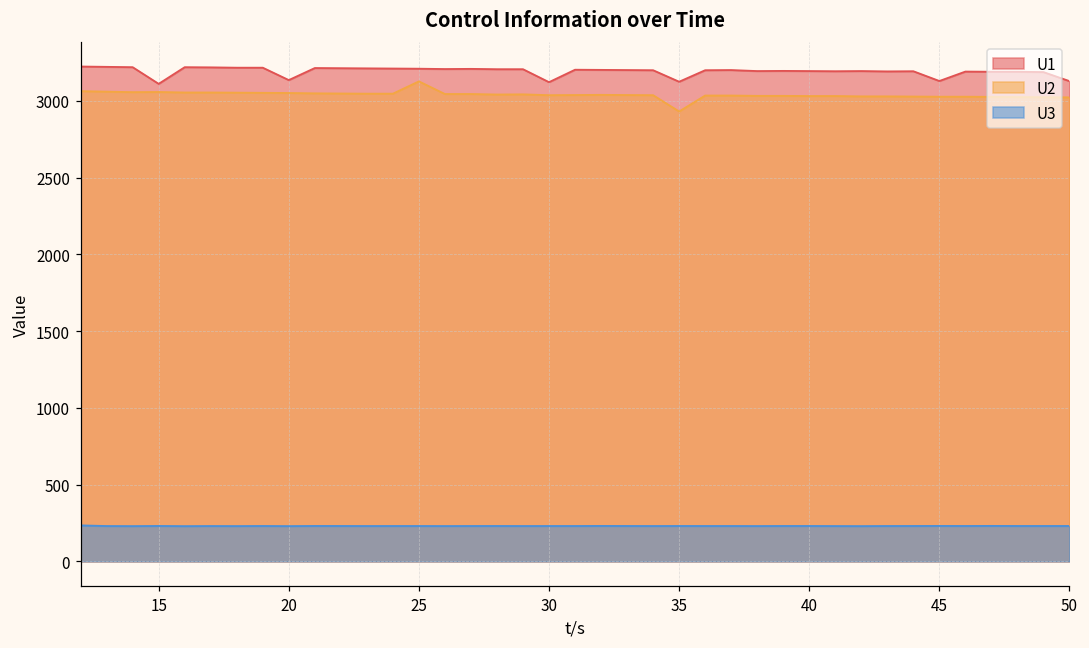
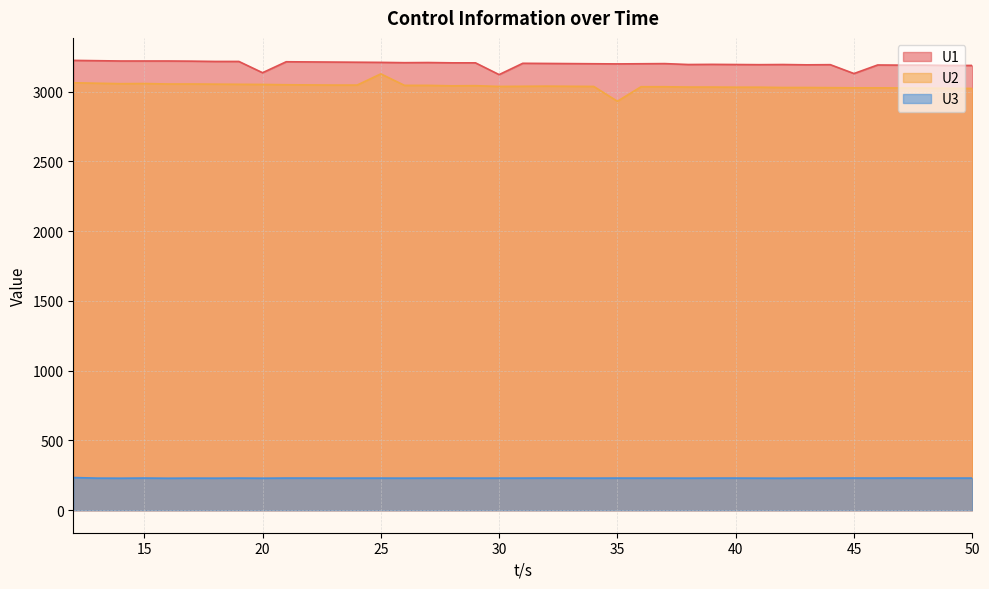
U1, 15: 3110 -> 3220
U1, 35: 3130 -> 3200
U1, 50: 3130 -> 3190
